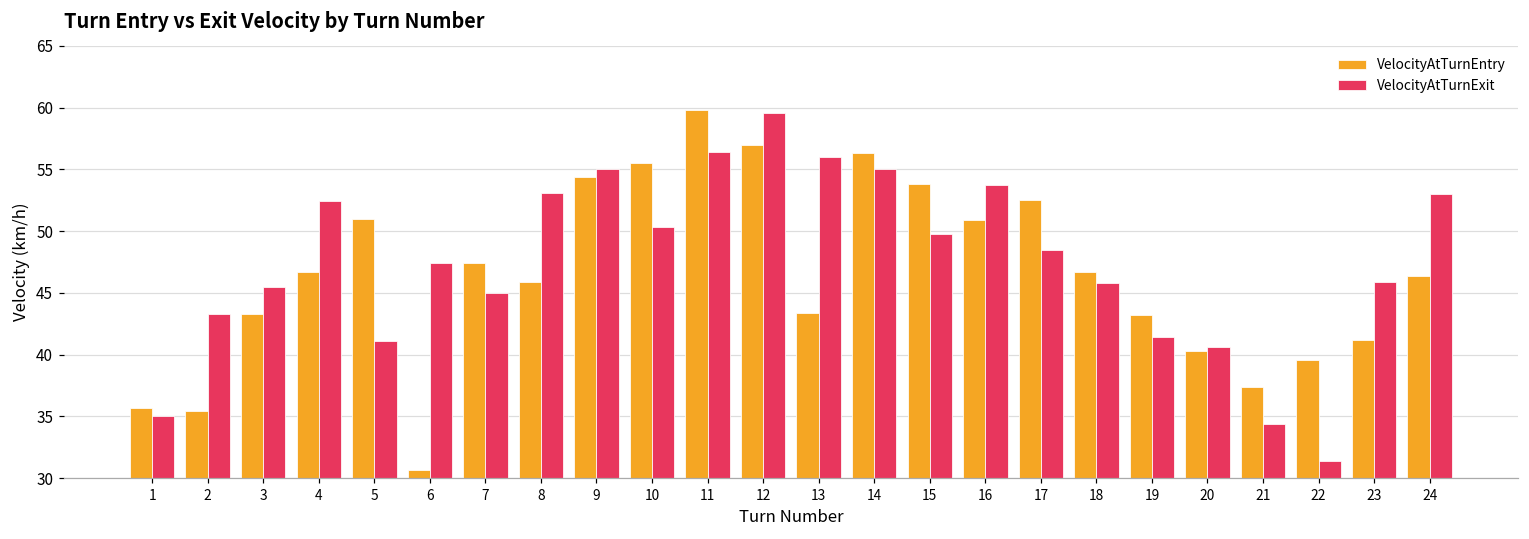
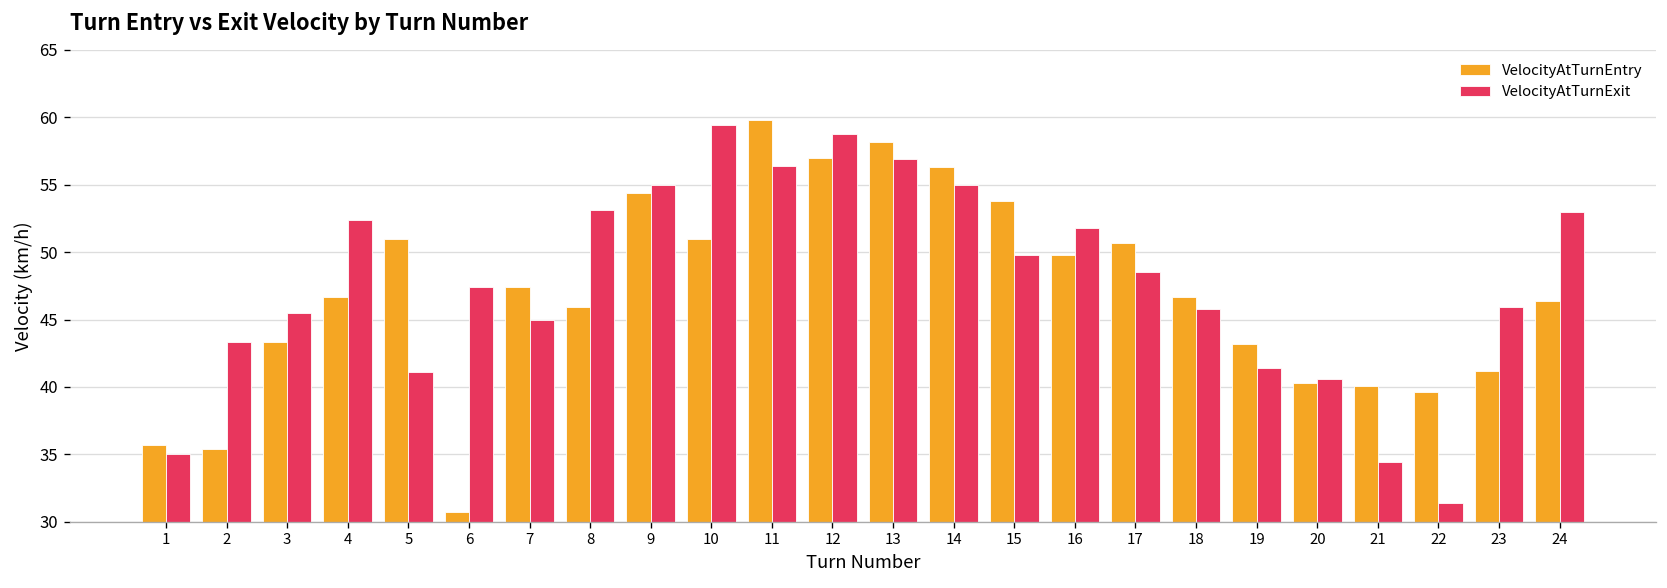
VelocityAtTurnEntry, 10: 55.5 -> 51.0
VelocityAtTurnExit, 10: 50.3 -> 59.4
VelocityAtTurnExit, 12: 59.6 -> 58.8
VelocityAtTurnEntry, 13: 43.4 -> 58.2
VelocityAtTurnExit, 13: 56.0 -> 56.9
VelocityAtTurnEntry, 16: 50.9 -> 49.8
VelocityAtTurnExit, 16: 53.7 -> 51.8
VelocityAtTurnEntry, 17: 52.5 -> 50.7
VelocityAtTurnEntry, 21: 37.4 -> 40.1
